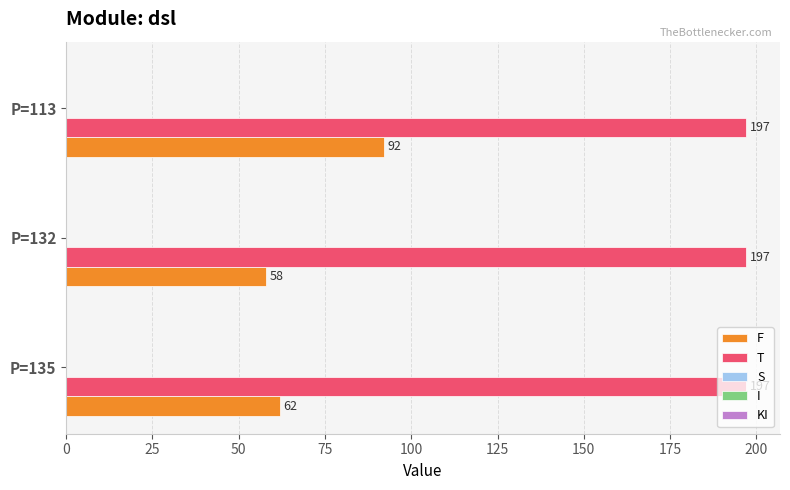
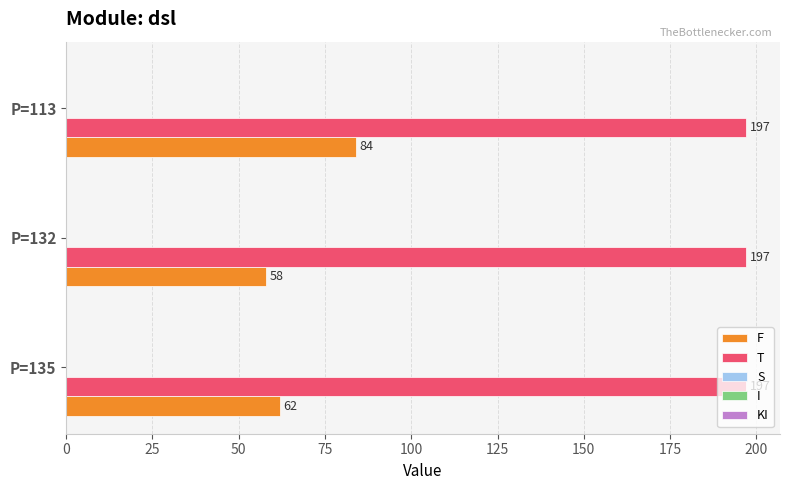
F, P=113: 92 -> 84
